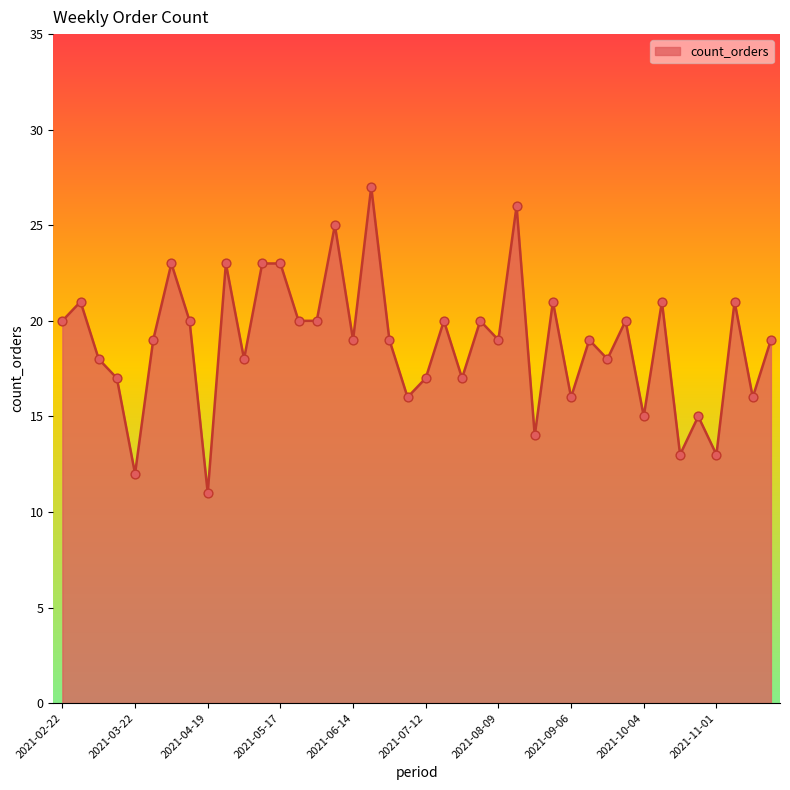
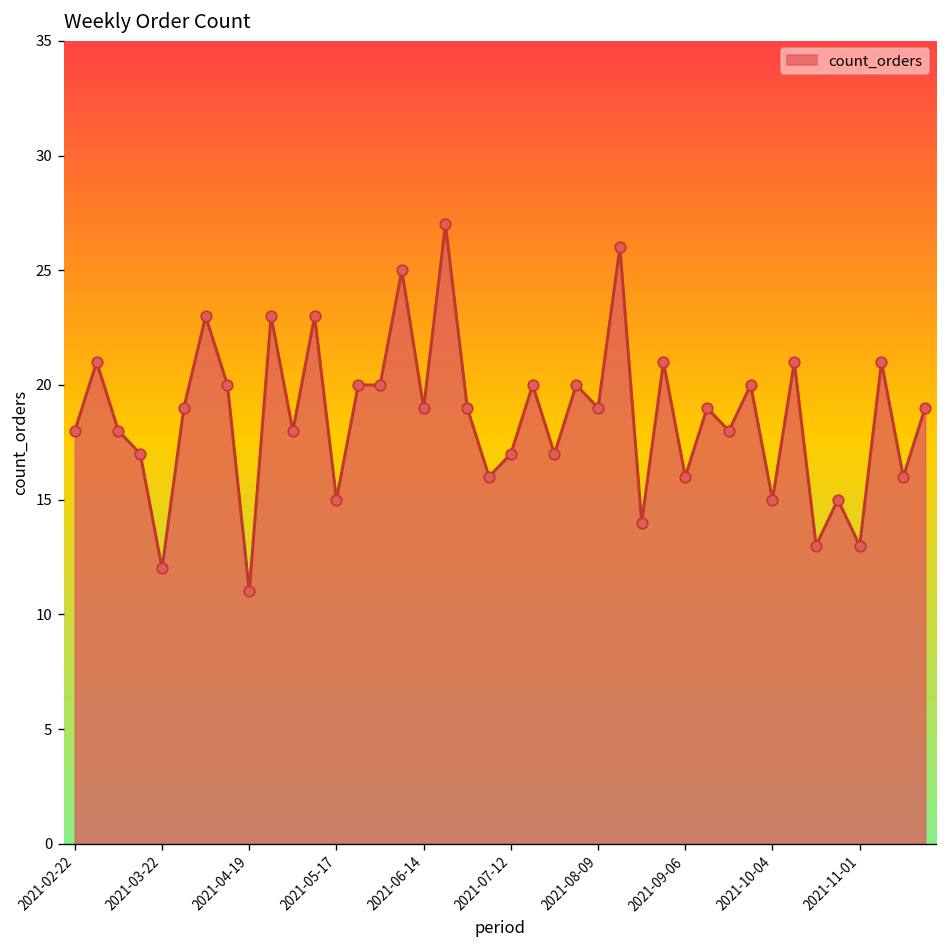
2021-02-22: 20 -> 18
2021-05-17: 23 -> 15
